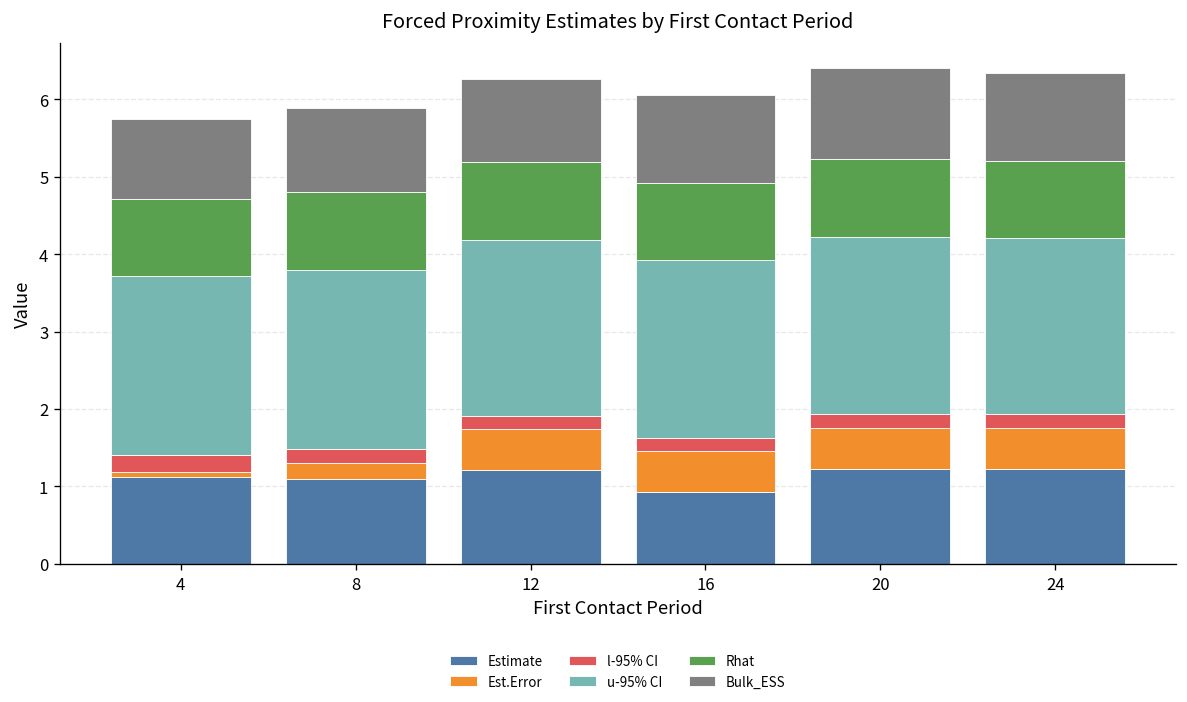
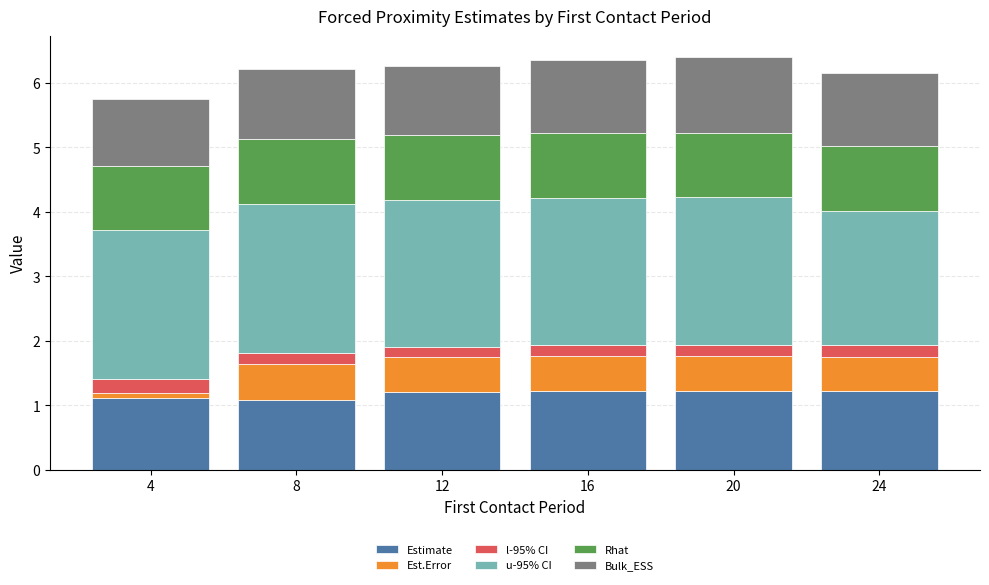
Est.Error, 8: 0.2 -> 0.5
Estimate, 16: 0.9 -> 1.2
u-95% CI, 24: 2.3 -> 2.1
